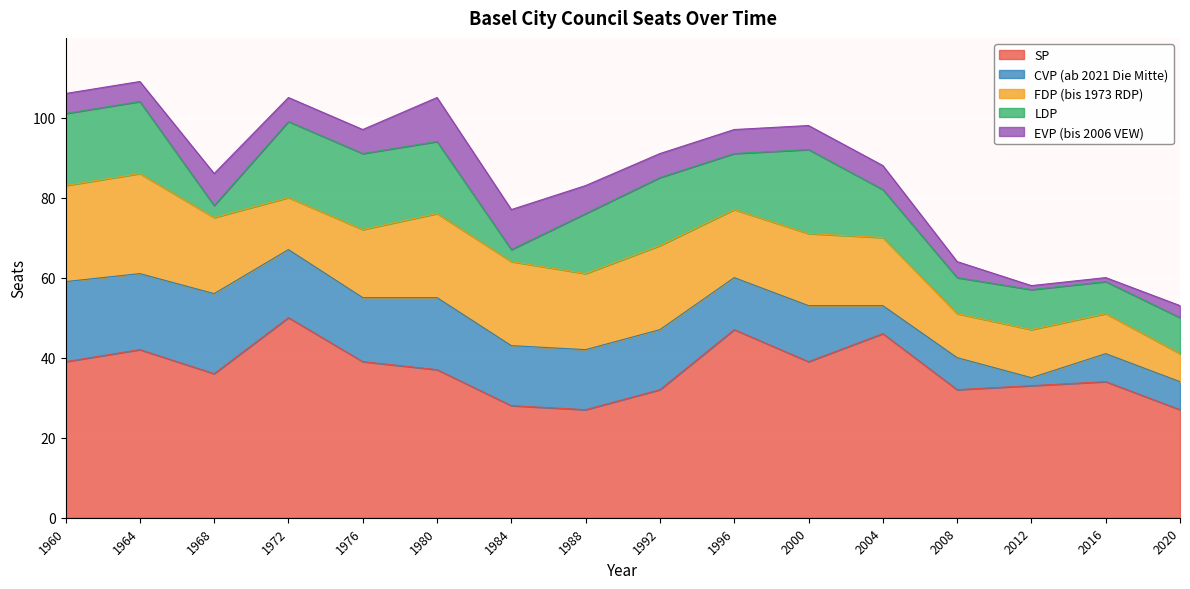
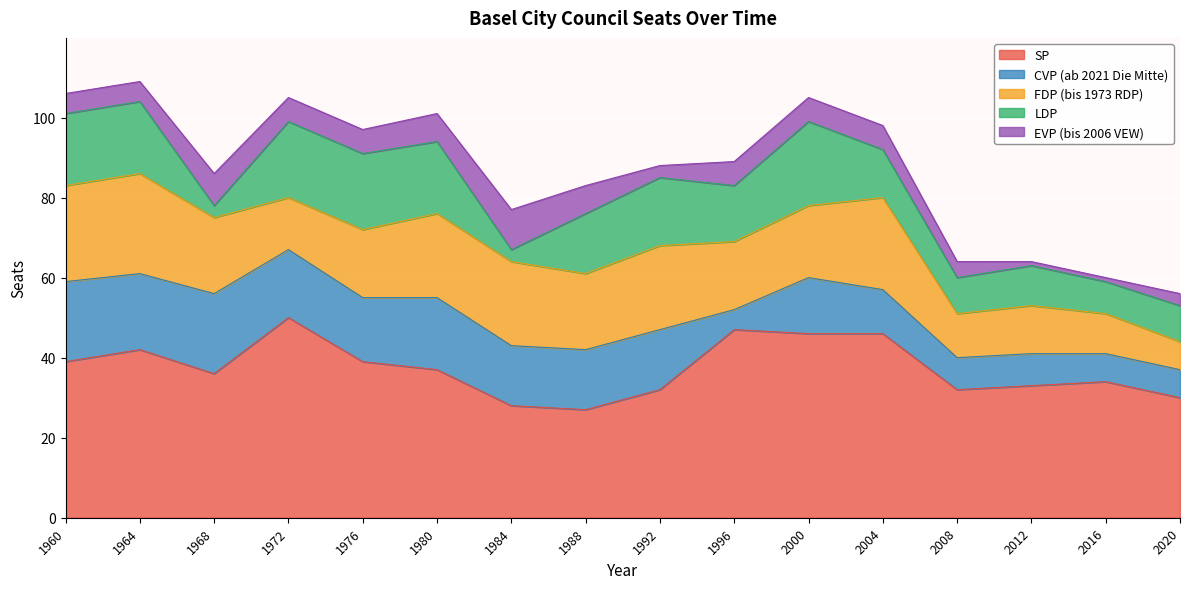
EVP (bis 2006 VEW), 1980: 11 -> 7
EVP (bis 2006 VEW), 1992: 6 -> 3
CVP (ab 2021 Die Mitte), 1996: 13 -> 5
SP, 2000: 39 -> 46
CVP (ab 2021 Die Mitte), 2004: 7 -> 11
FDP (bis 1973 RDP), 2004: 17 -> 23
CVP (ab 2021 Die Mitte), 2012: 2 -> 8
SP, 2020: 27 -> 30
